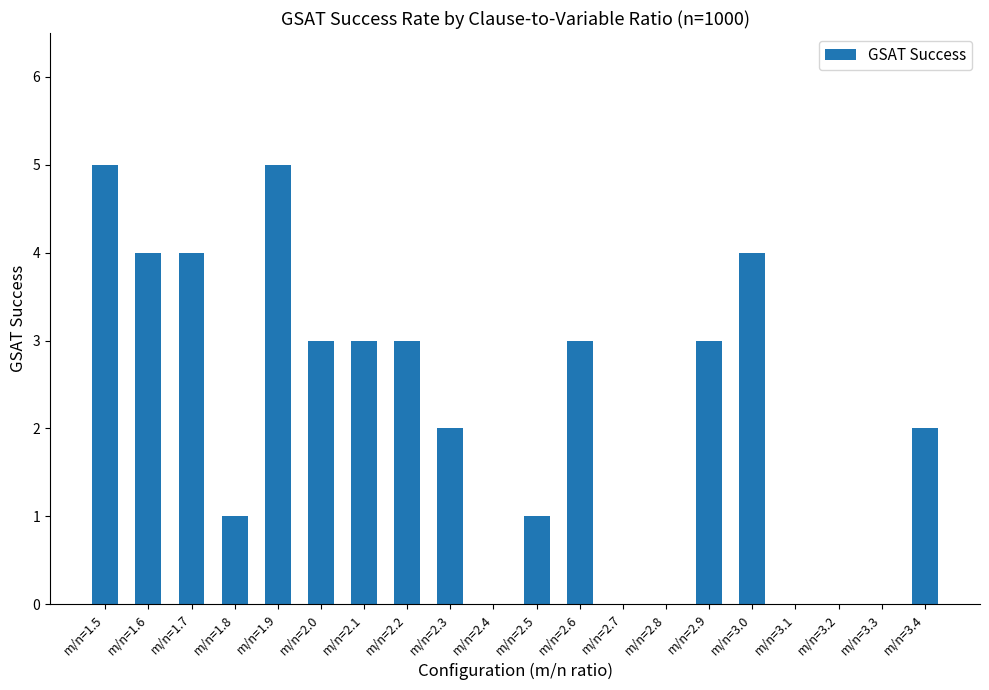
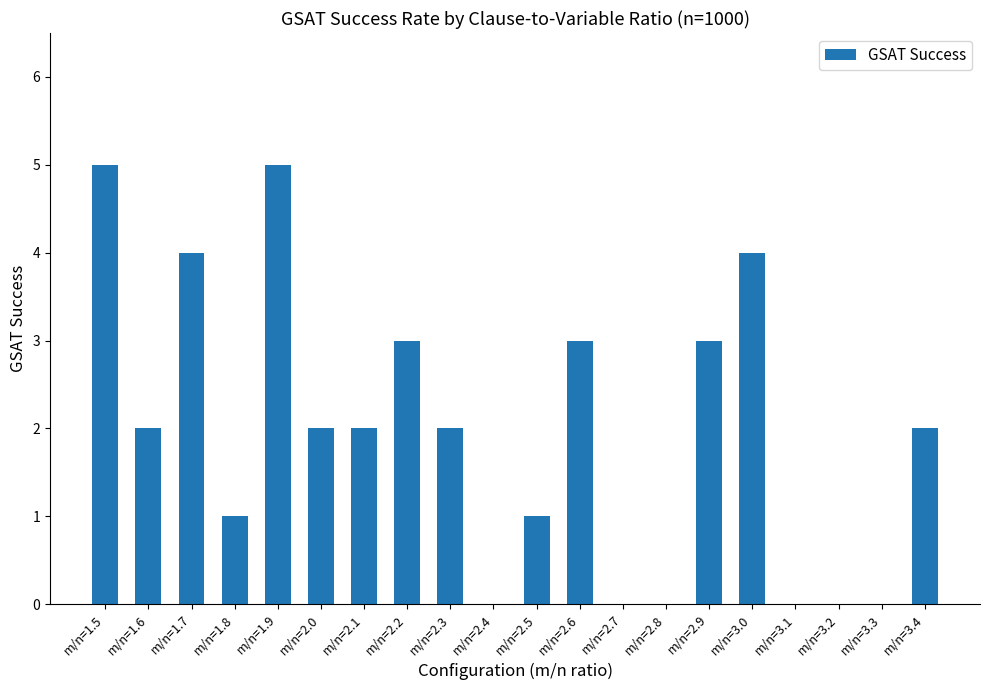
m/n=1.6: 4 -> 2
m/n=2.0: 3 -> 2
m/n=2.1: 3 -> 2
